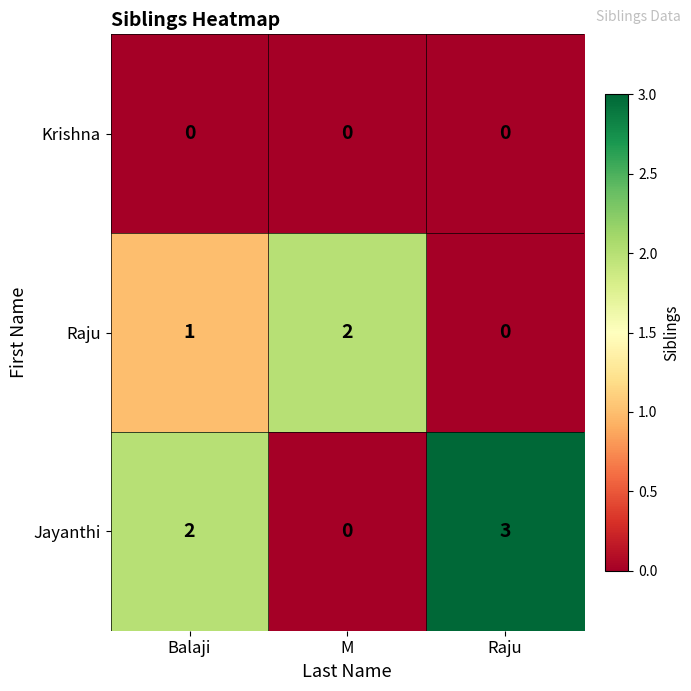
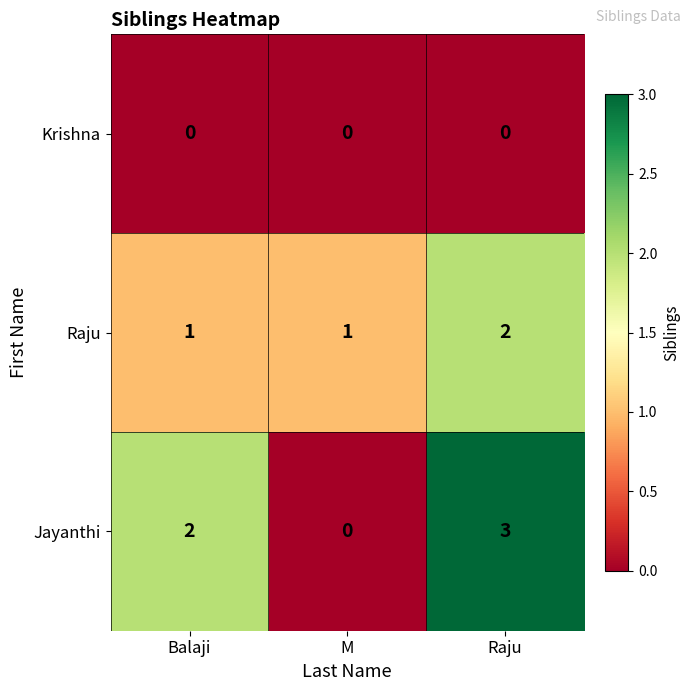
Raju, M: 2 -> 1
Raju, Raju: 0 -> 2
